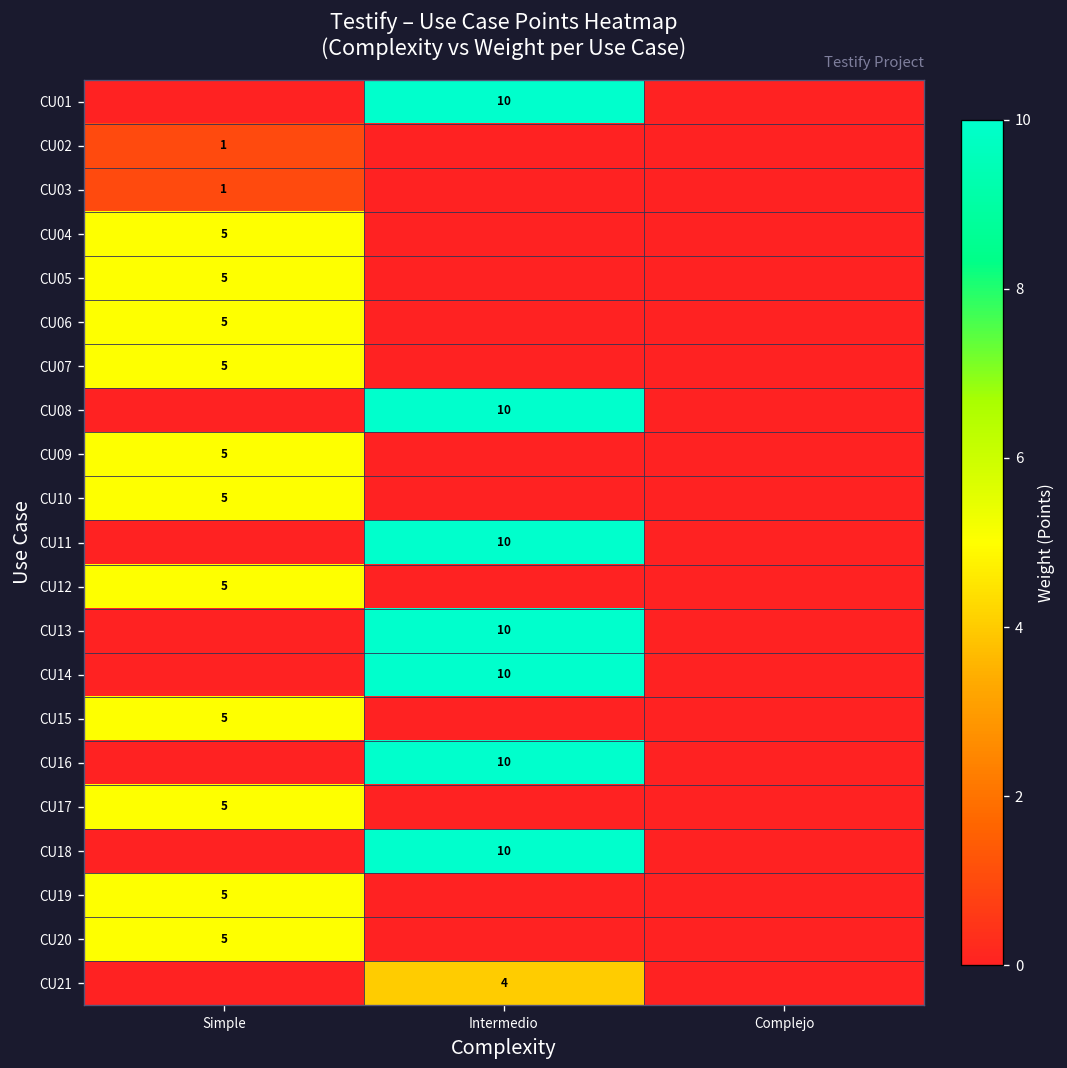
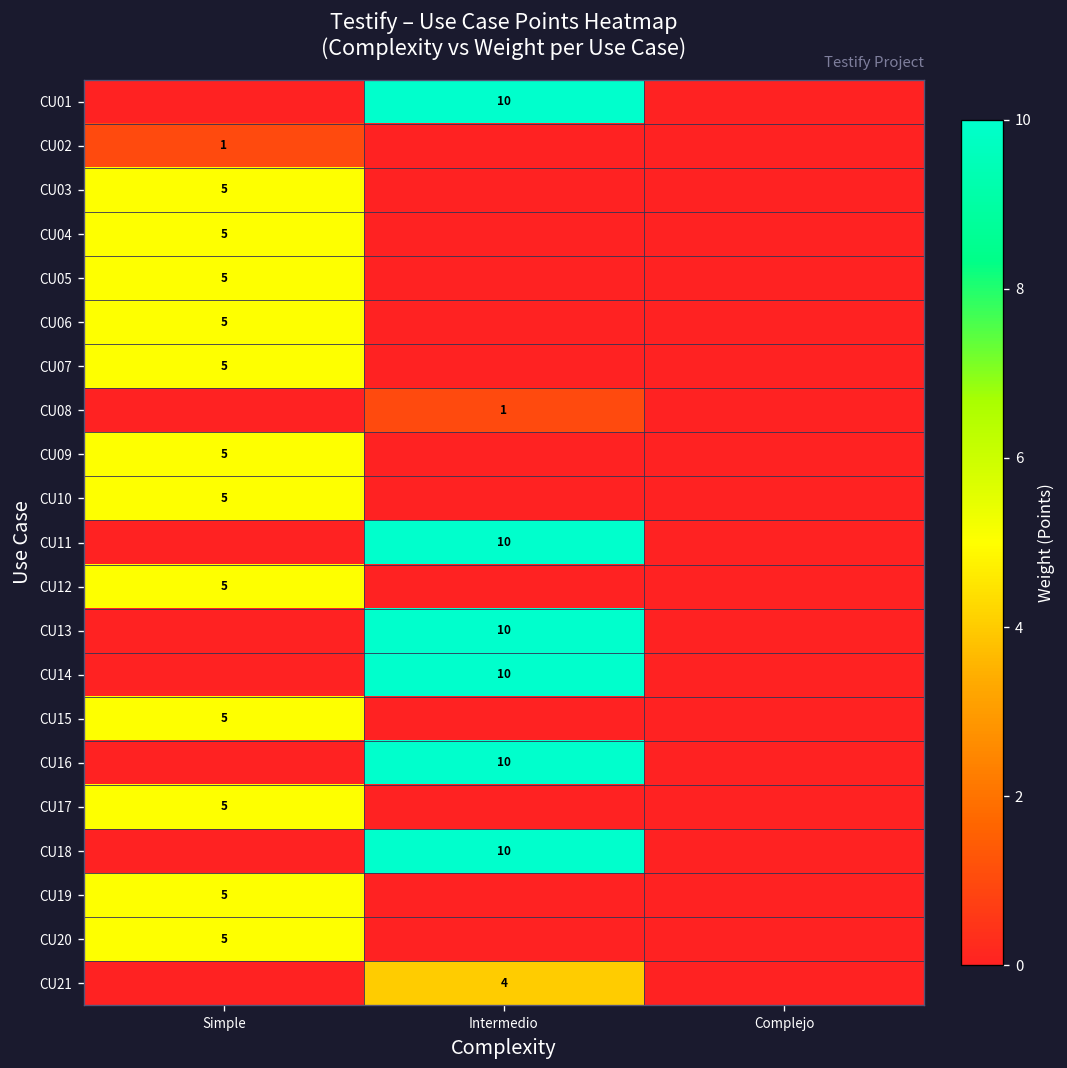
CU03, Simple: 1 -> 5
CU08, Intermedio: 10 -> 1
